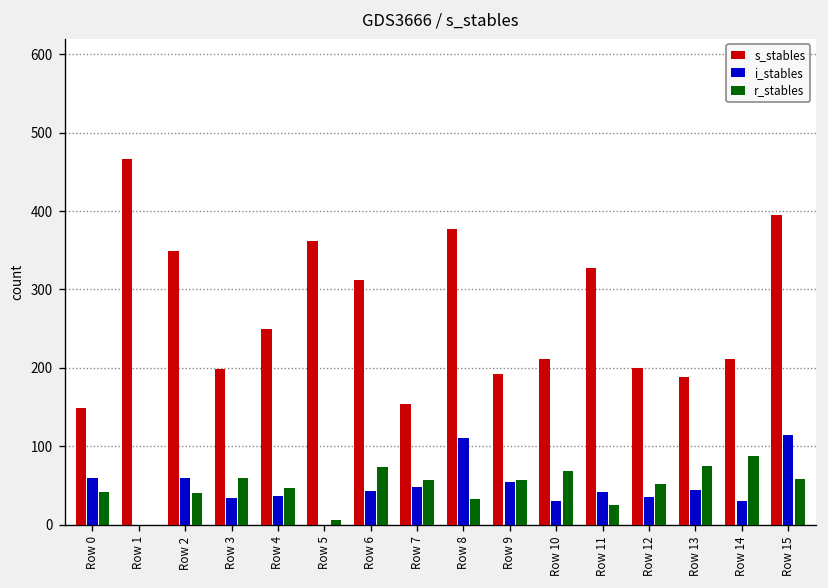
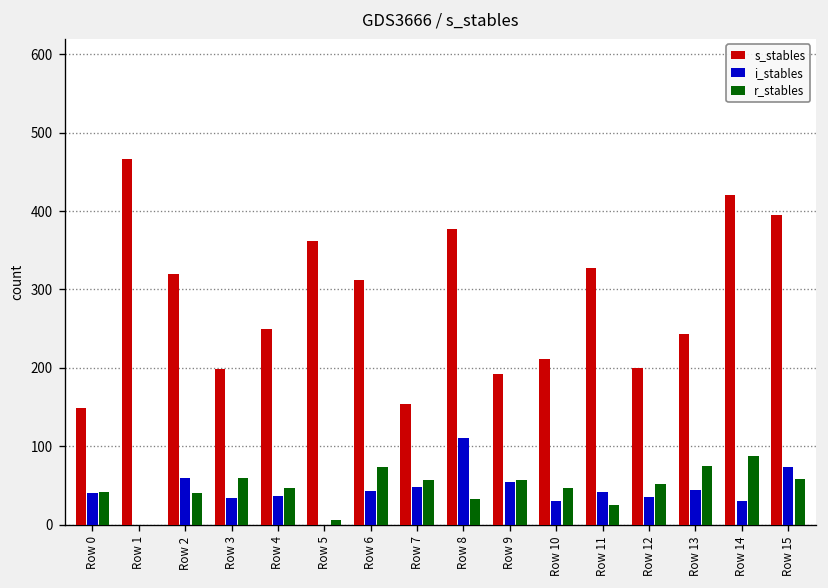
i_stables, Row 0: 60 -> 40
s_stables, Row 2: 350 -> 320
r_stables, Row 10: 70 -> 50
s_stables, Row 13: 190 -> 240
s_stables, Row 14: 210 -> 420
i_stables, Row 15: 110 -> 70
